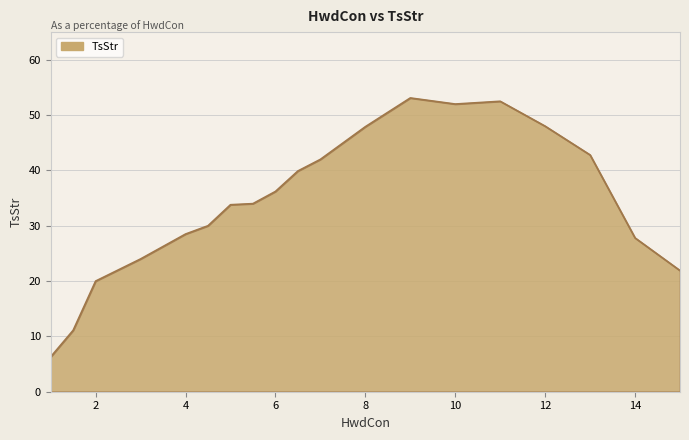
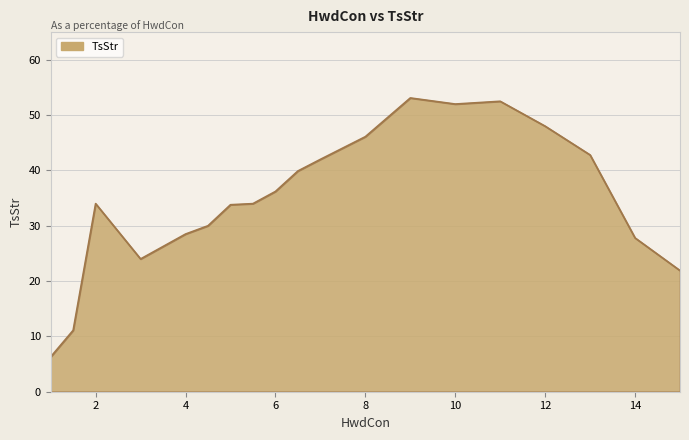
2: 20 -> 34
8: 48 -> 46
